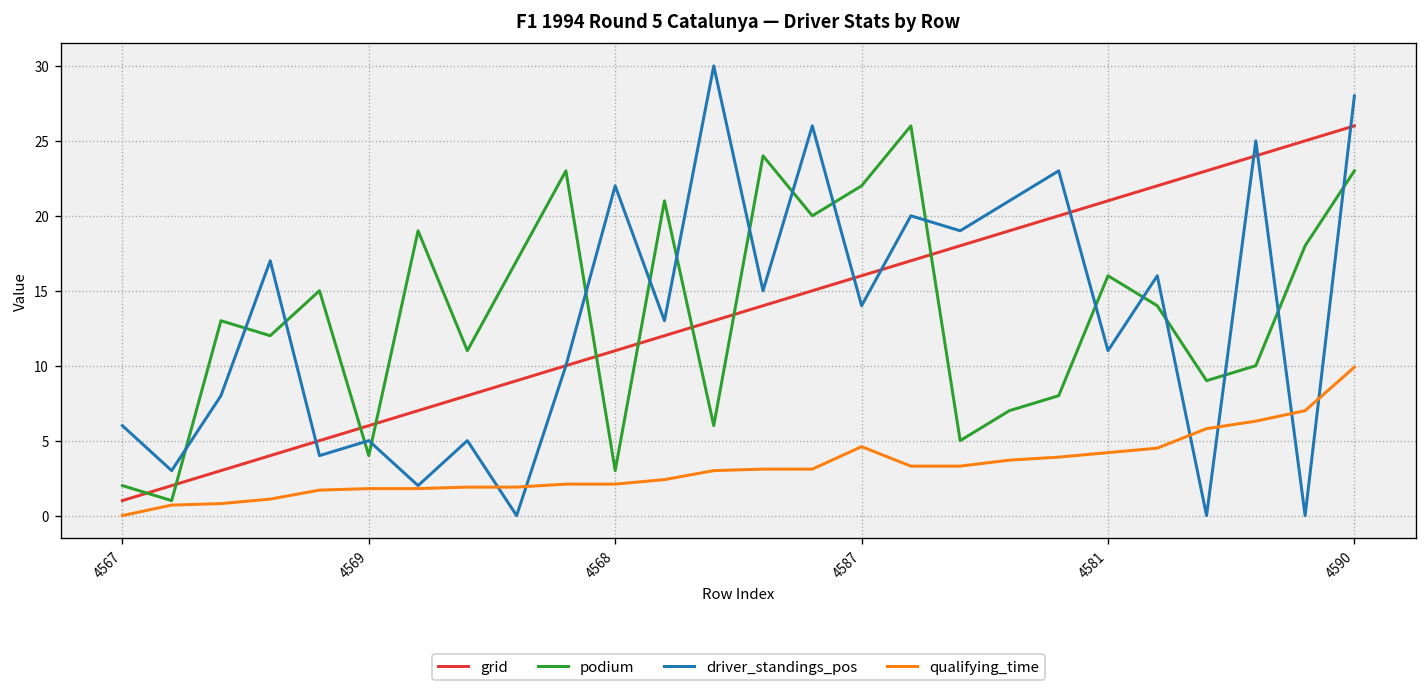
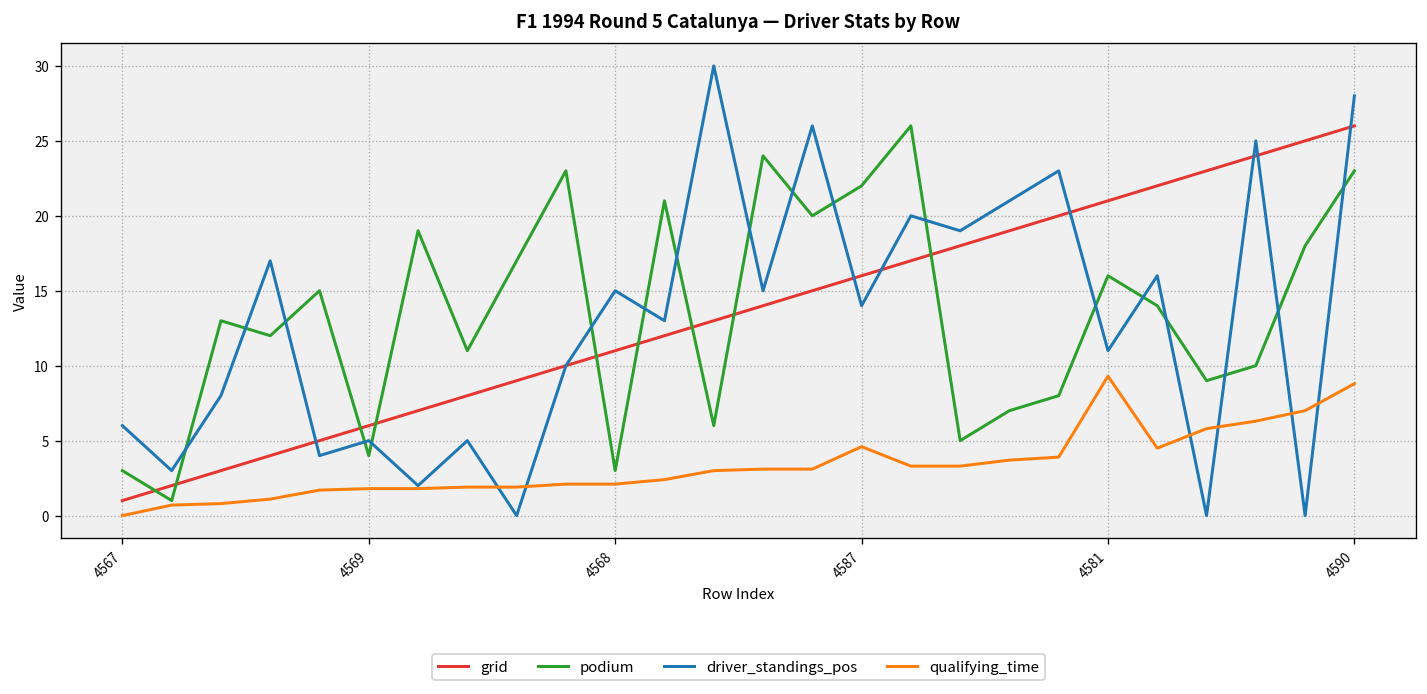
podium, 4567: 2 -> 3
driver_standings_pos, 4568: 22 -> 15
qualifying_time, 4581: 4.2 -> 9.3
qualifying_time, 4590: 9.9 -> 8.8
